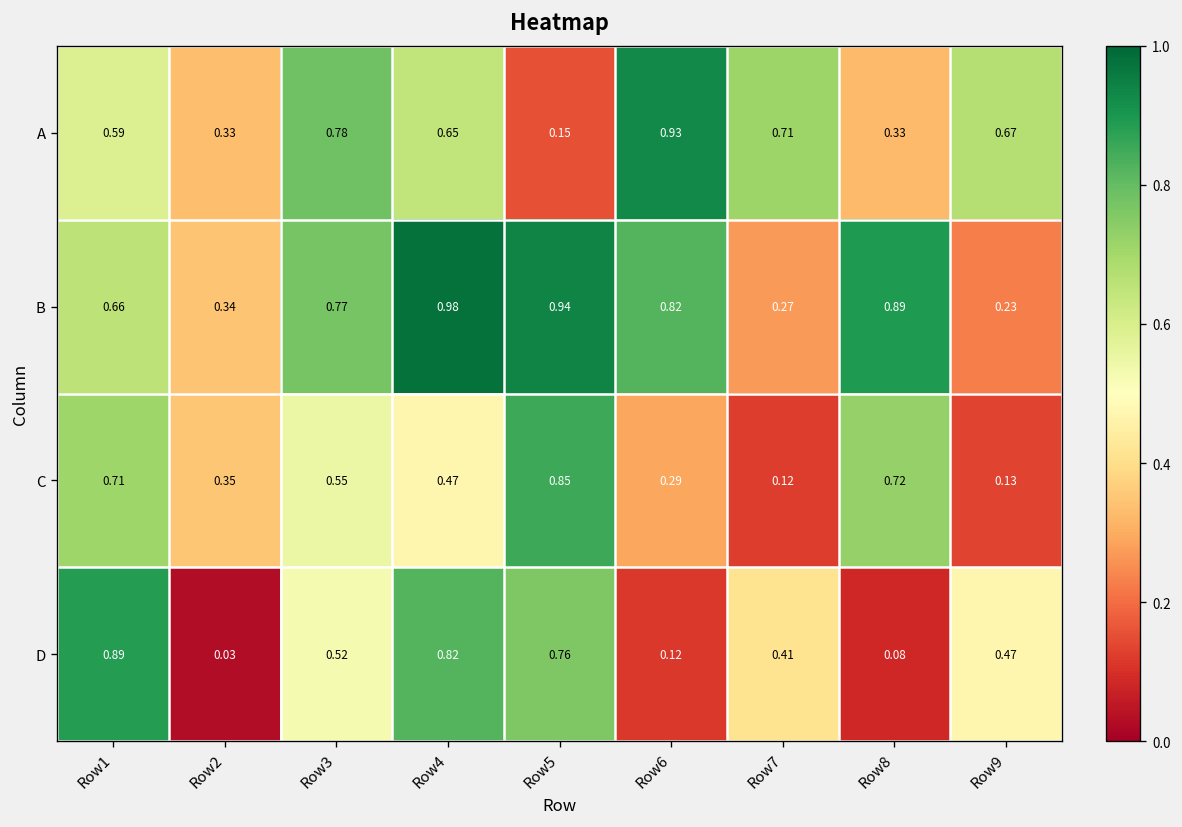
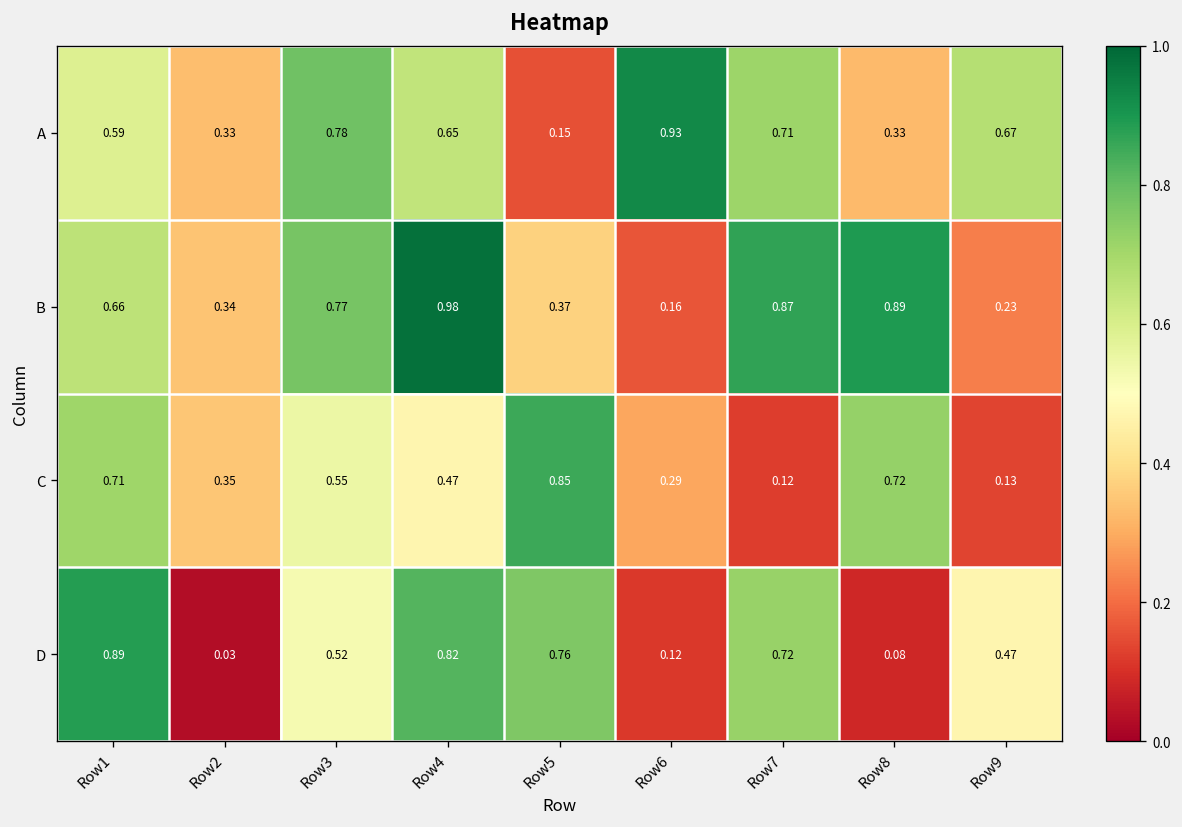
B, Row5: 0.94 -> 0.37
B, Row6: 0.82 -> 0.16
B, Row7: 0.27 -> 0.87
D, Row7: 0.41 -> 0.72
